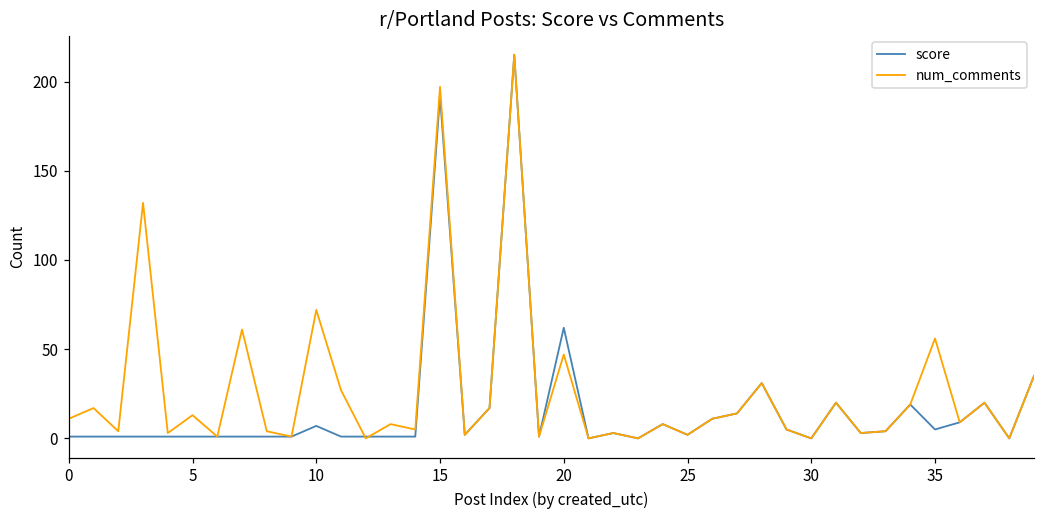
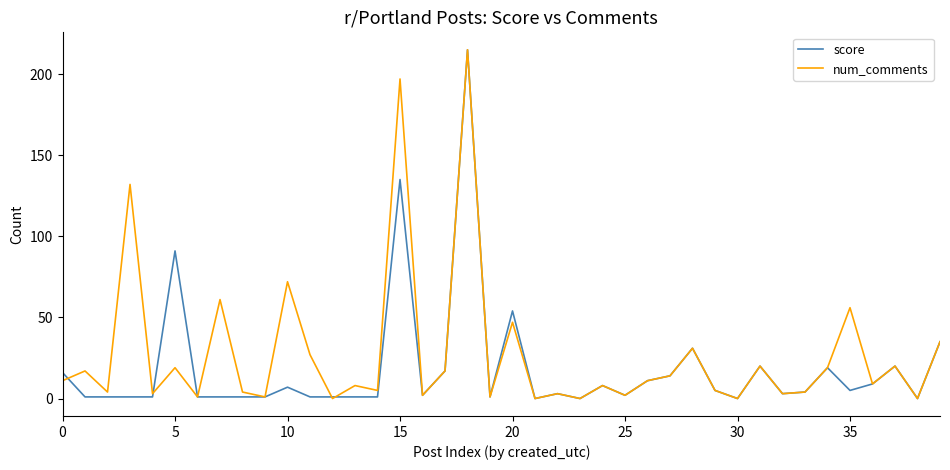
score, 0: 1 -> 16
score, 5: 1 -> 91
num_comments, 5: 13 -> 19
score, 15: 192 -> 135
score, 20: 62 -> 54
